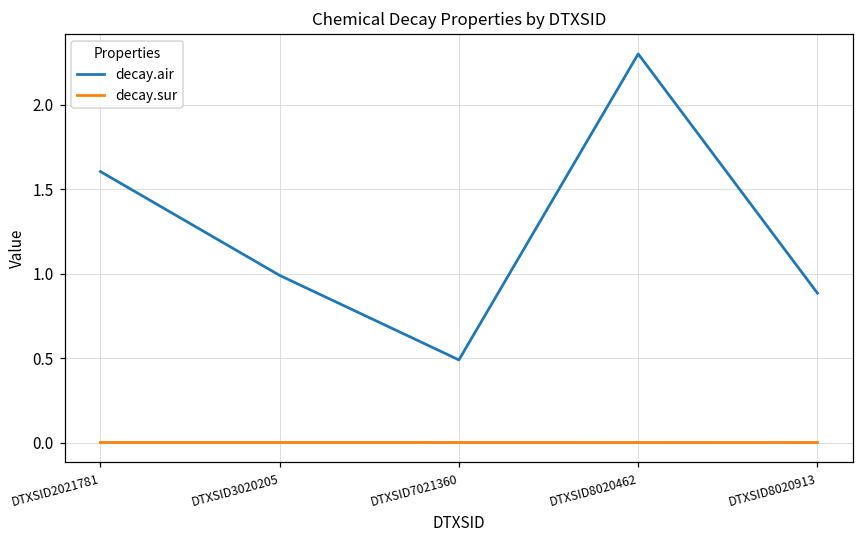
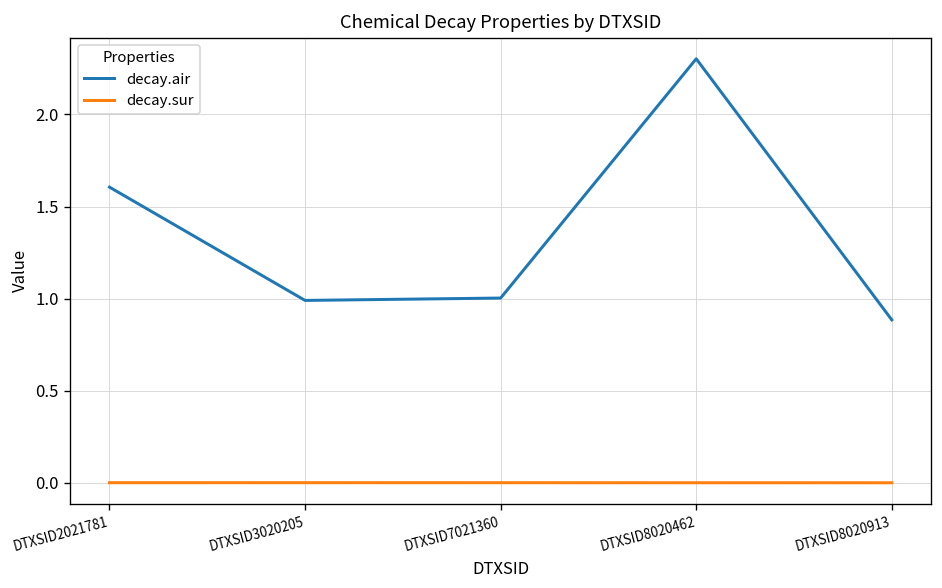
decay.air, DTXSID7021360: 0.49 -> 1.00
